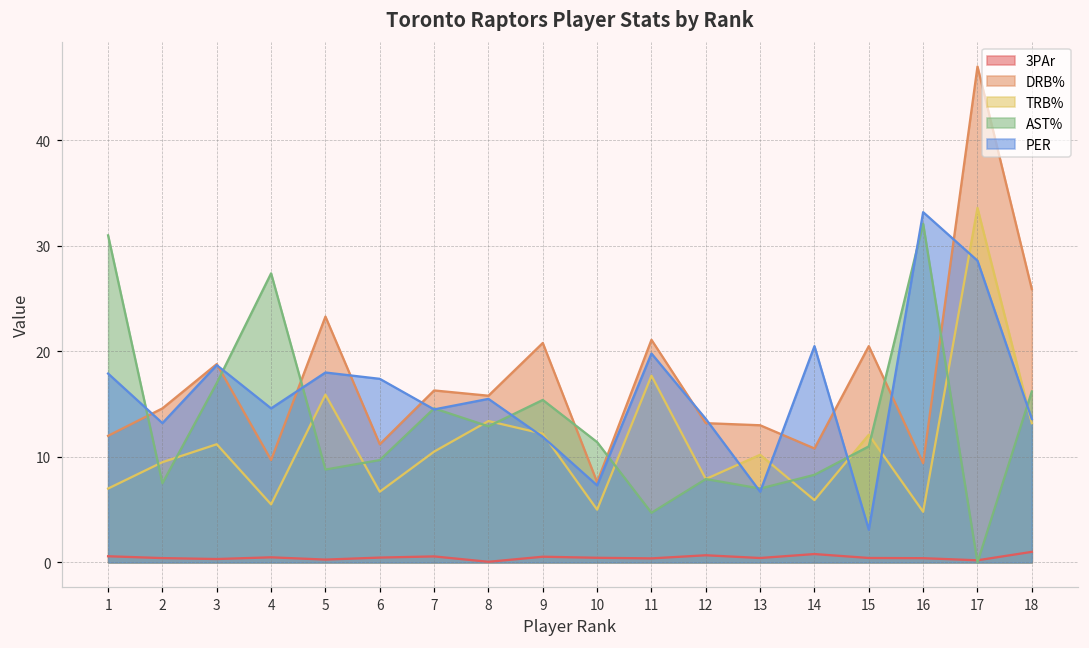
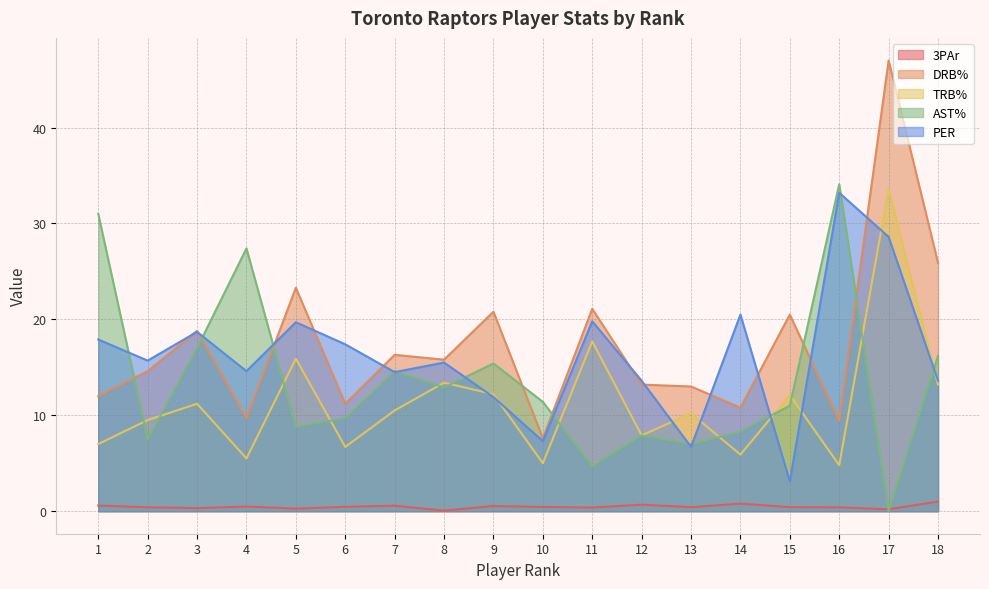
PER, 2: 13 -> 16
PER, 5: 18 -> 20
AST%, 16: 32 -> 34
